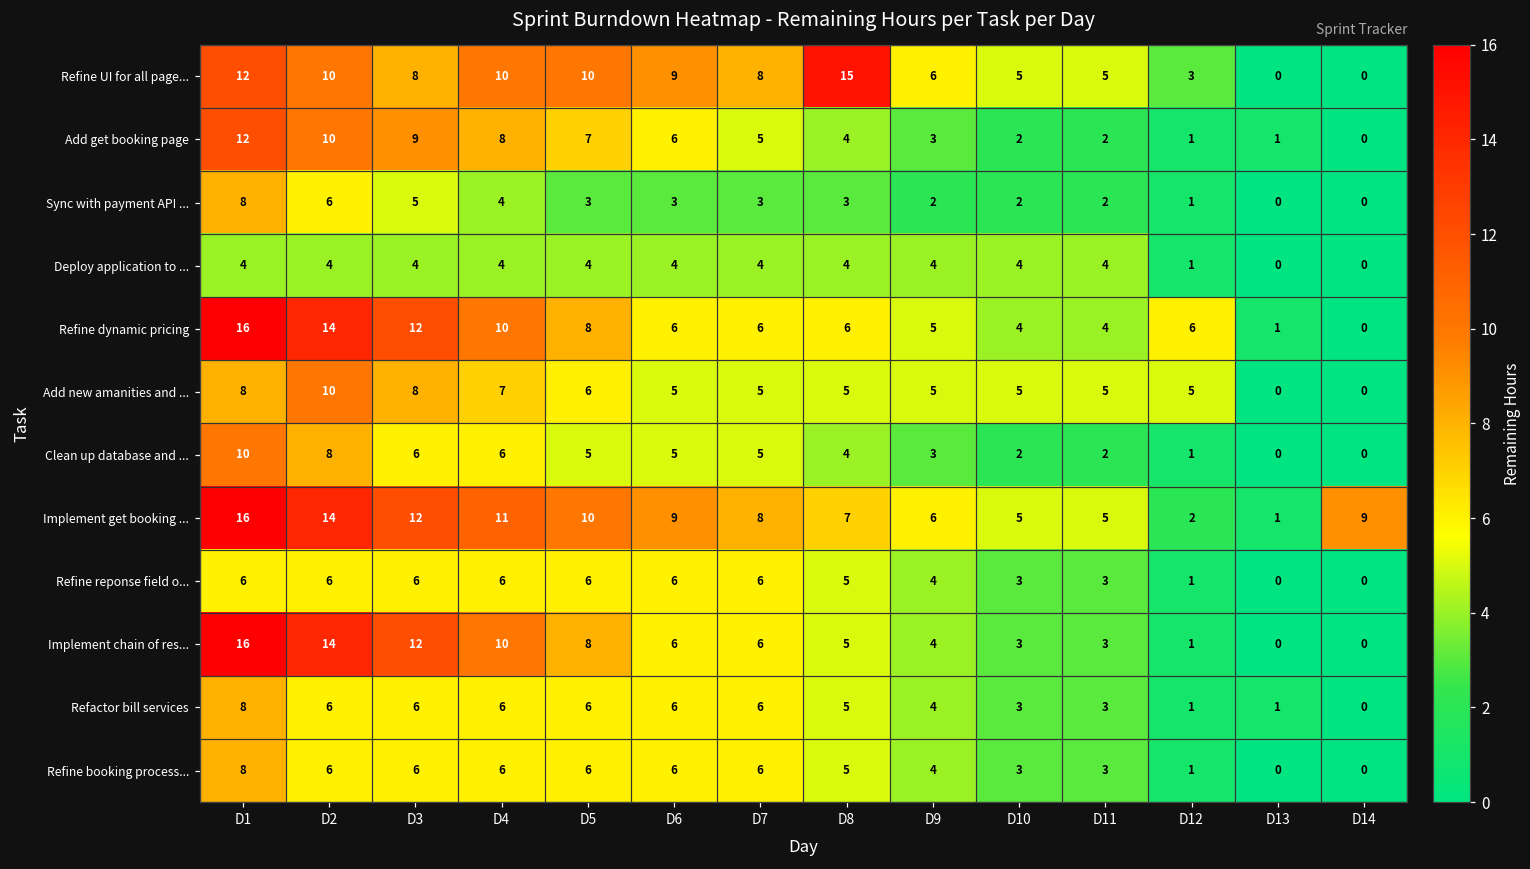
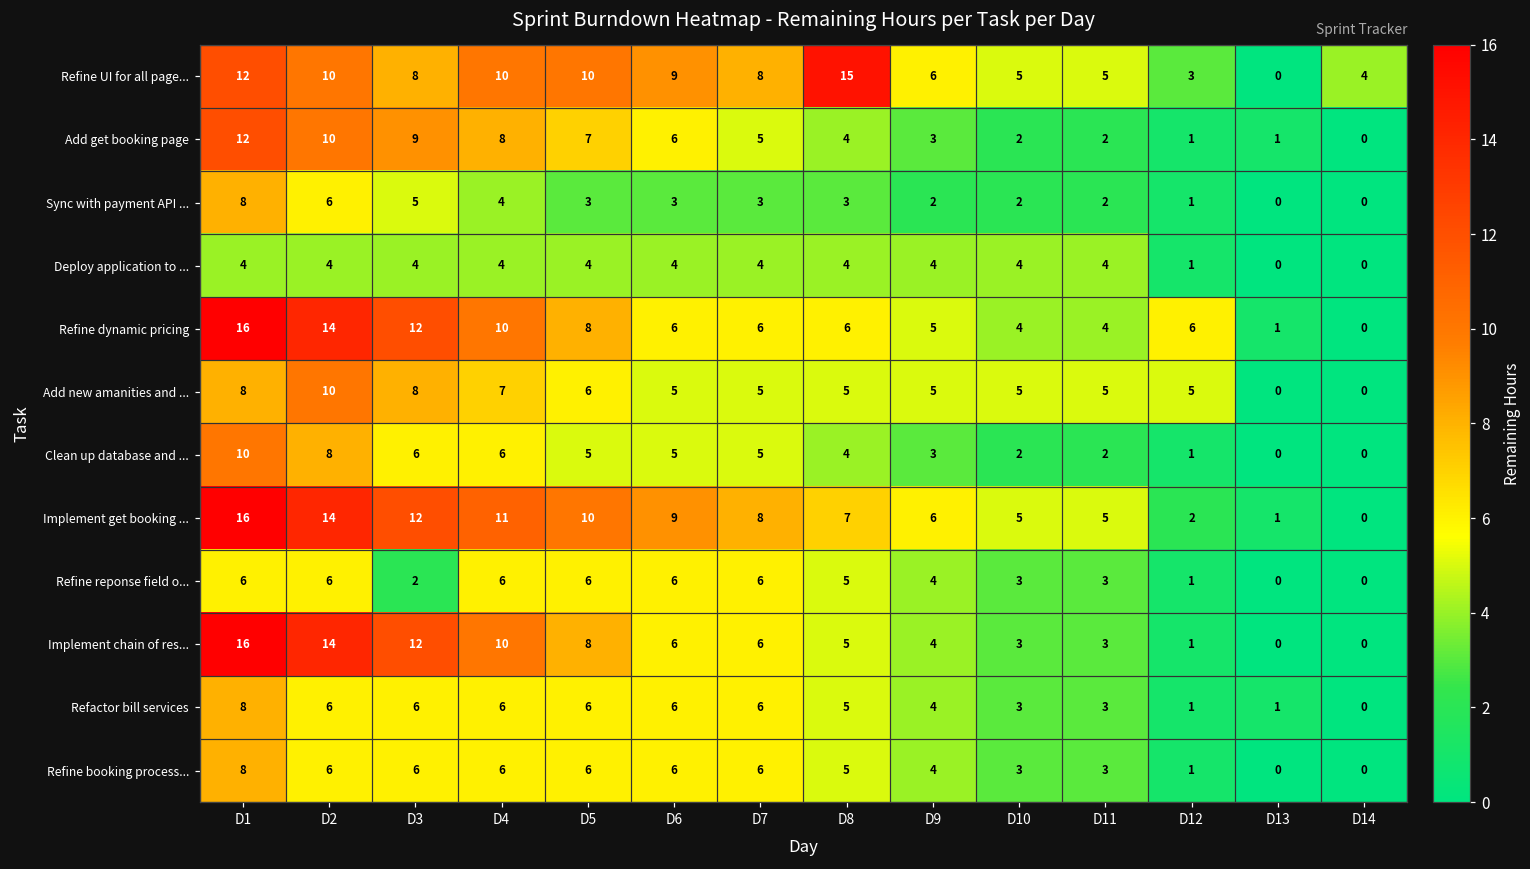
Refine UI for all page..., D14: 0 -> 4
Implement get booking ..., D14: 9 -> 0
Refine reponse field o..., D3: 6 -> 2
